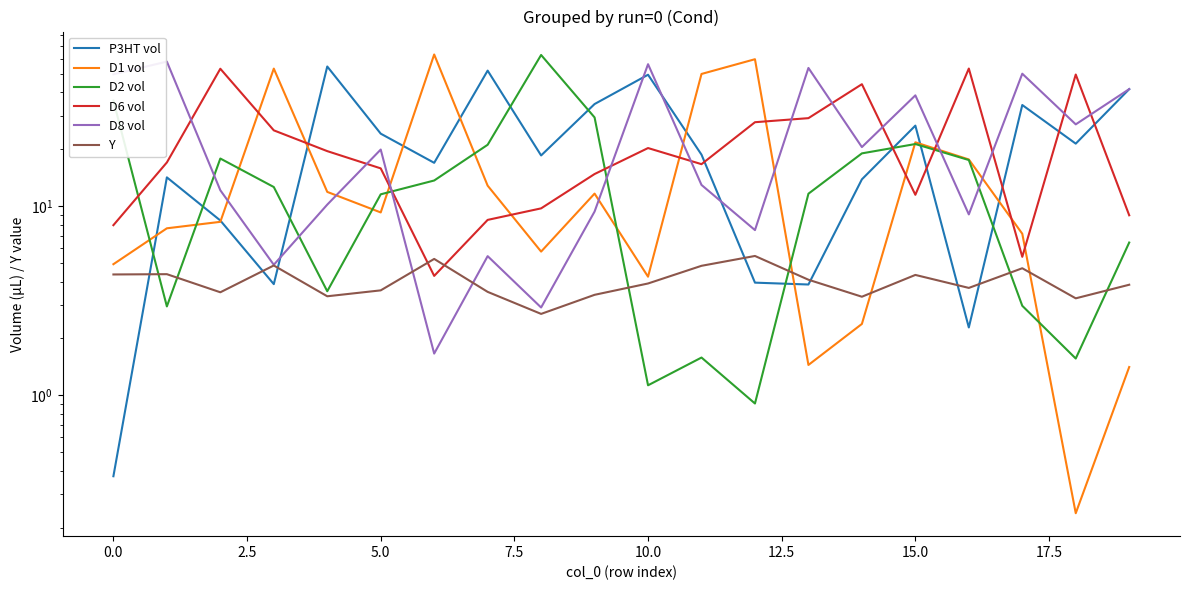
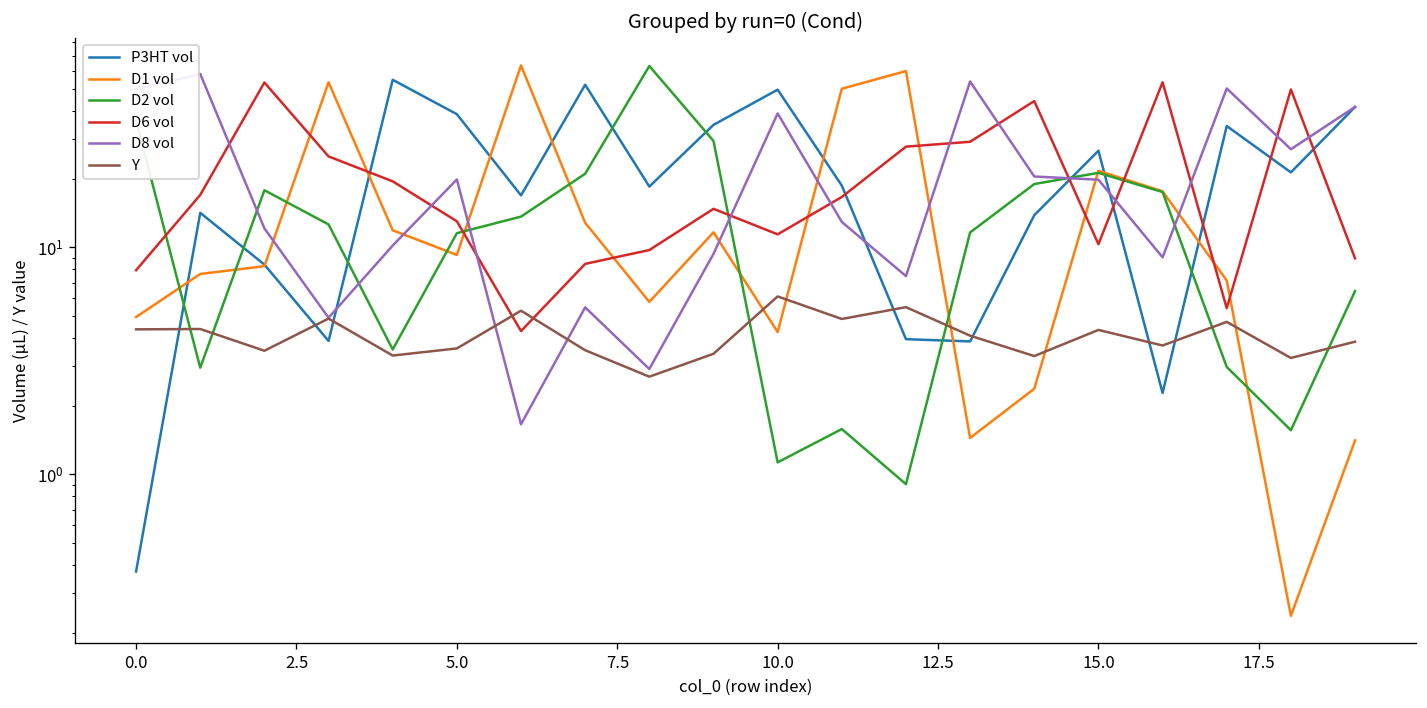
P3HT vol, 5.0: 24 -> 39
D6 vol, 5.0: 16 -> 13
D6 vol, 10.0: 20 -> 11
D8 vol, 10.0: 56 -> 39
Y, 10.0: 3.9 -> 6.1
D6 vol, 15.0: 11 -> 10
D8 vol, 15.0: 39 -> 20
